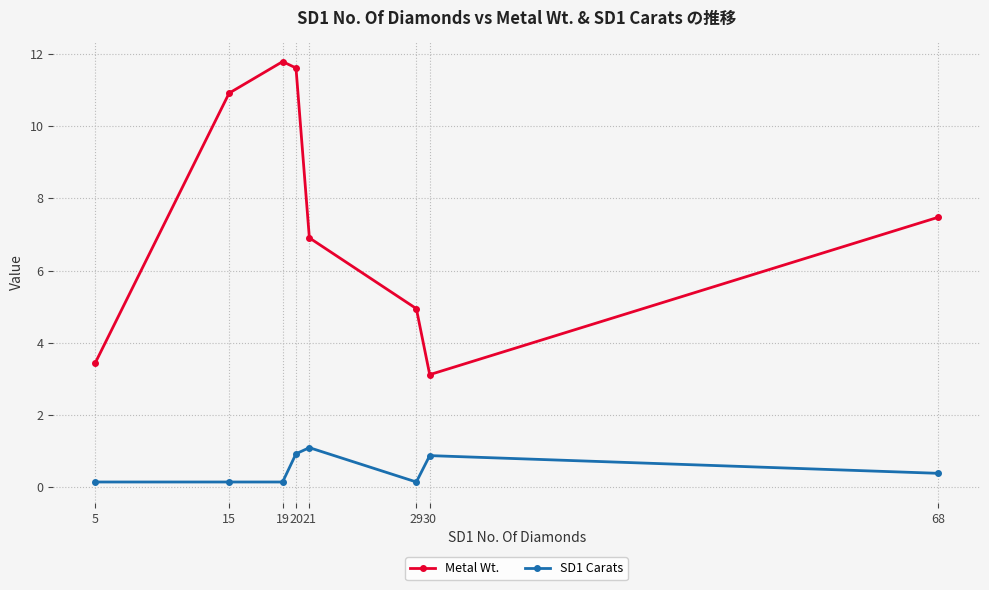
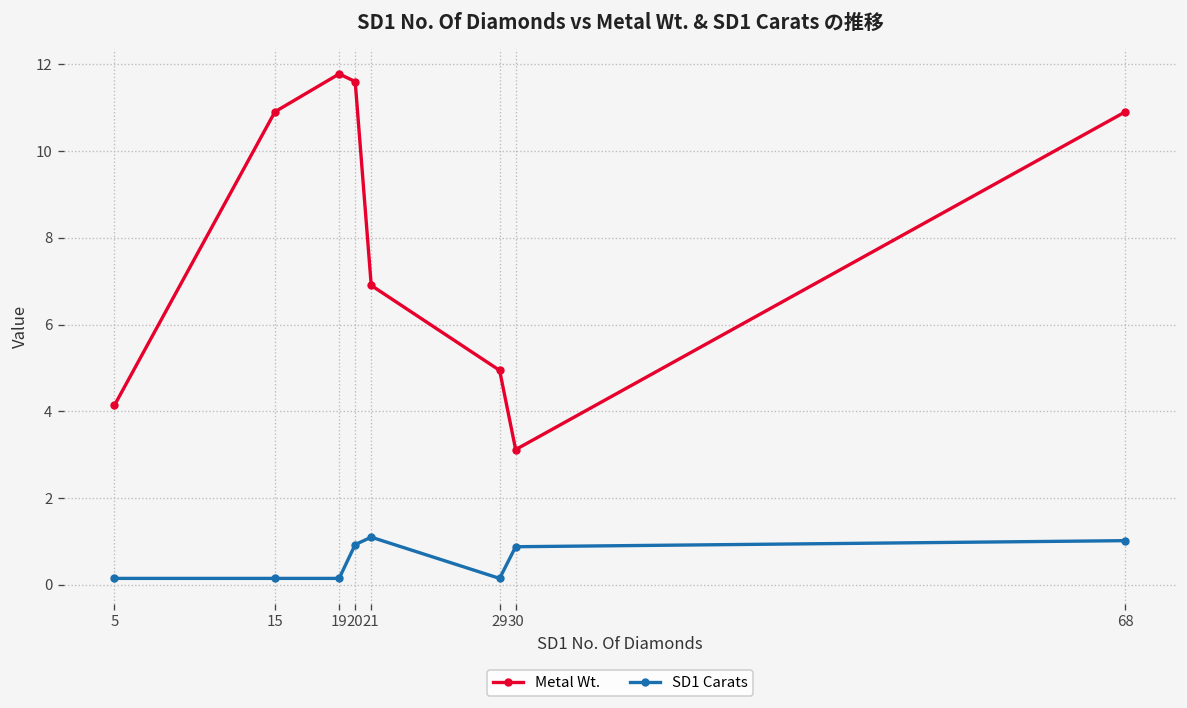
Metal Wt., 5: 3.5 -> 4.1
Metal Wt., 68: 7.5 -> 10.9
SD1 Carats, 68: 0.4 -> 1.0
